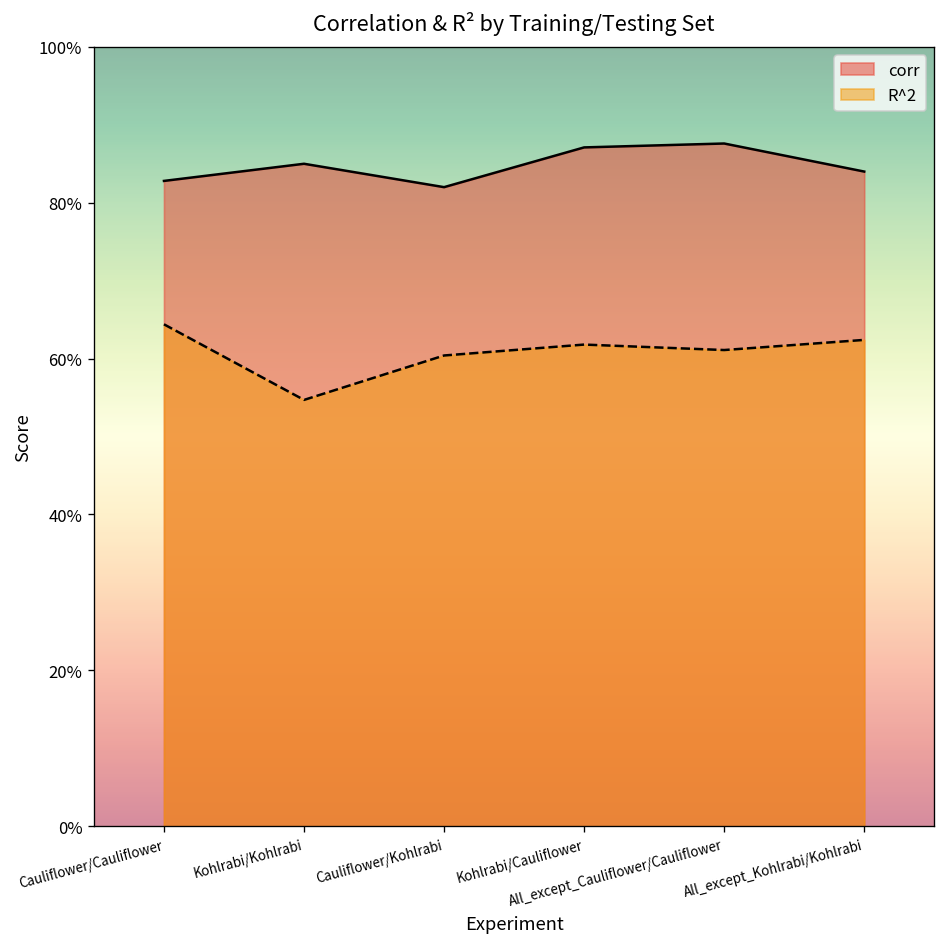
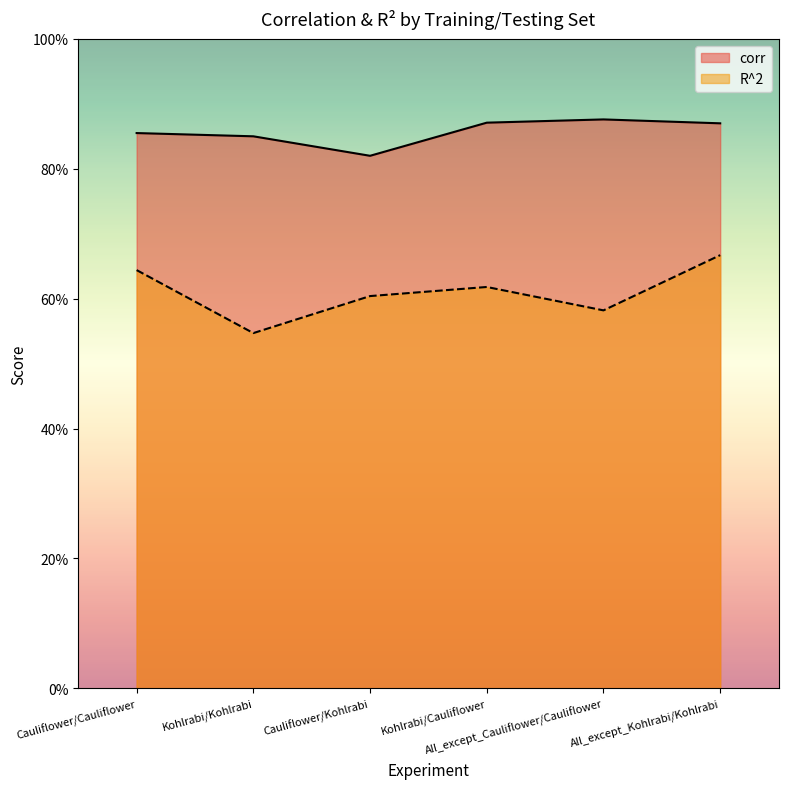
corr, Cauliflower/Cauliflower: 83% -> 86%
R^2, All_except_Cauliflower/Cauliflower: 61% -> 58%
corr, All_except_Kohlrabi/Kohlrabi: 84% -> 87%
R^2, All_except_Kohlrabi/Kohlrabi: 62% -> 67%
